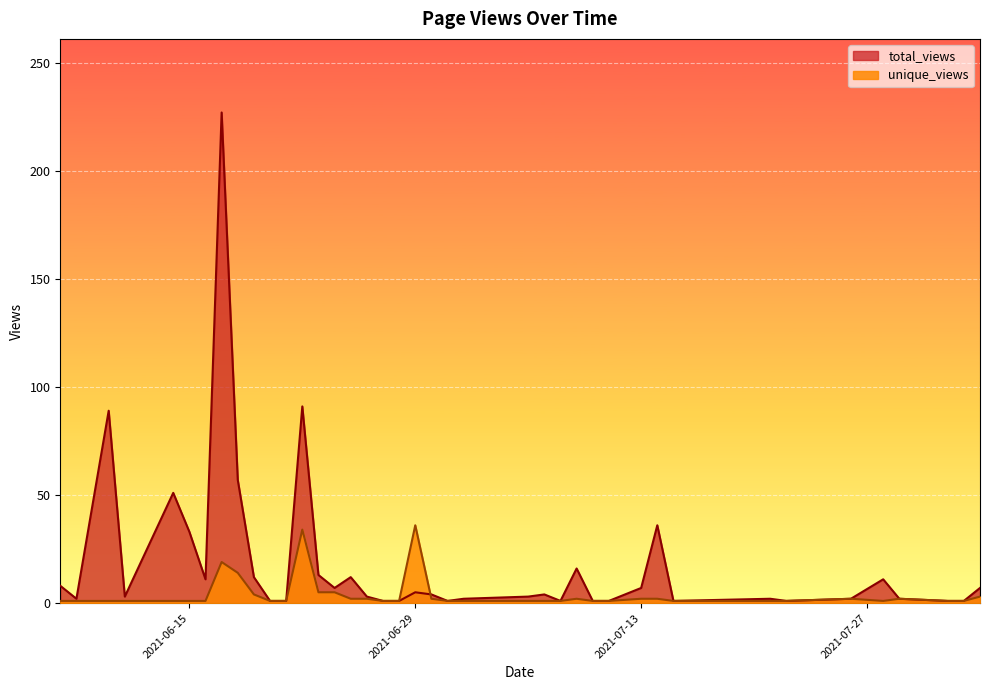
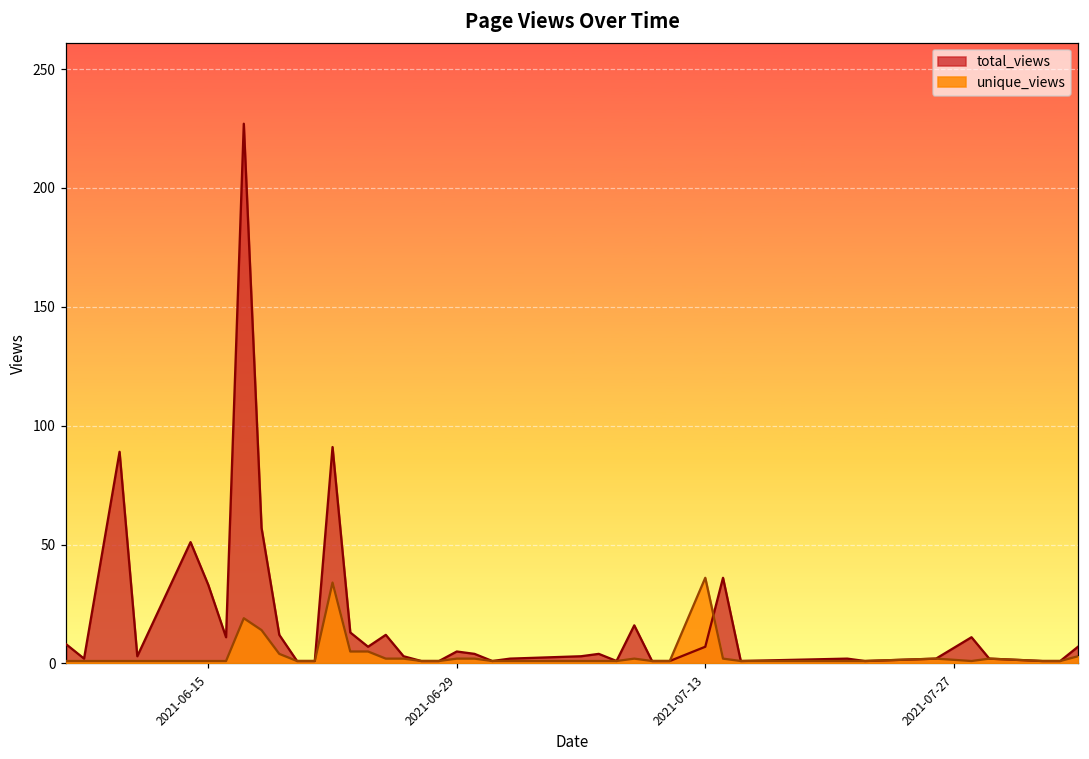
unique_views, 2021-06-29: 36 -> 2
unique_views, 2021-07-13: 2 -> 36
